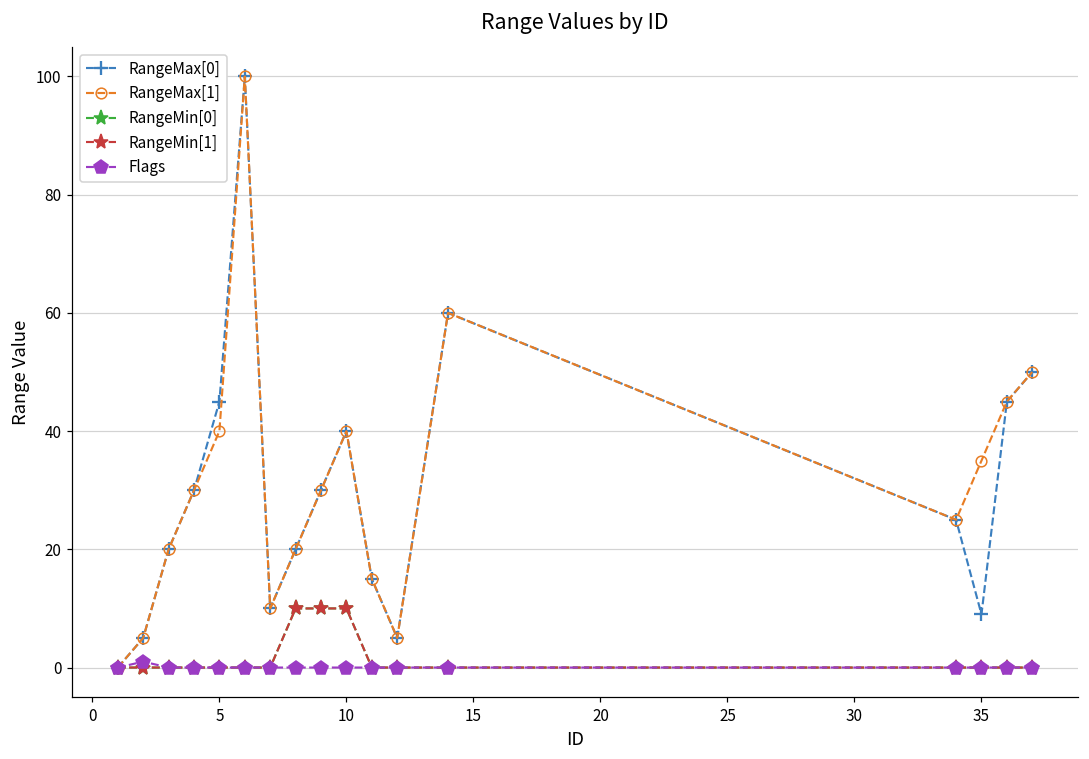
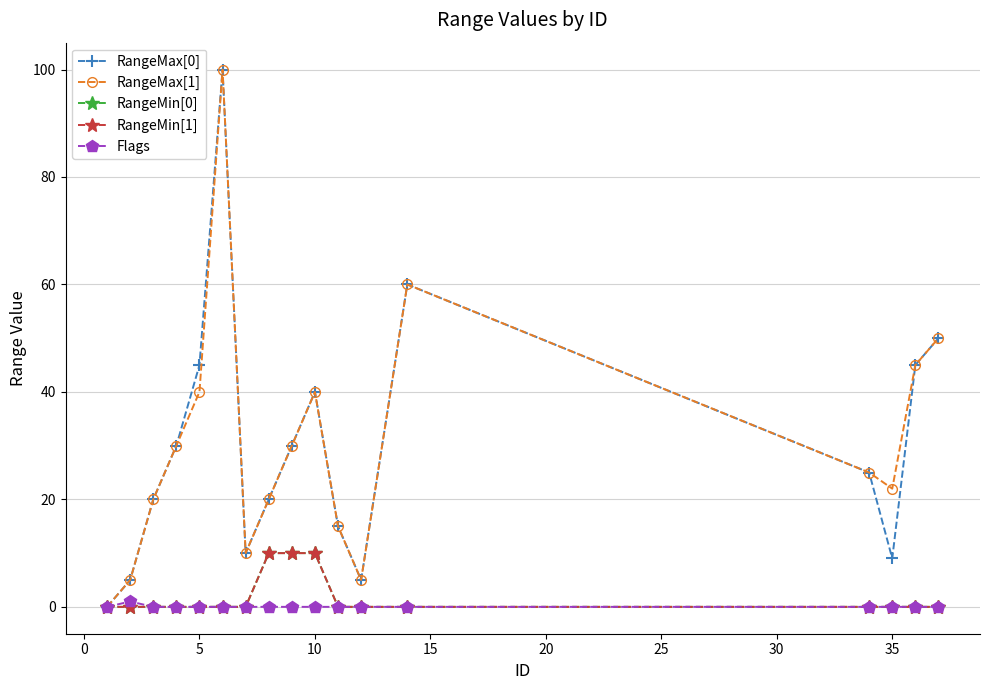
RangeMax[1], 35: 35 -> 22
